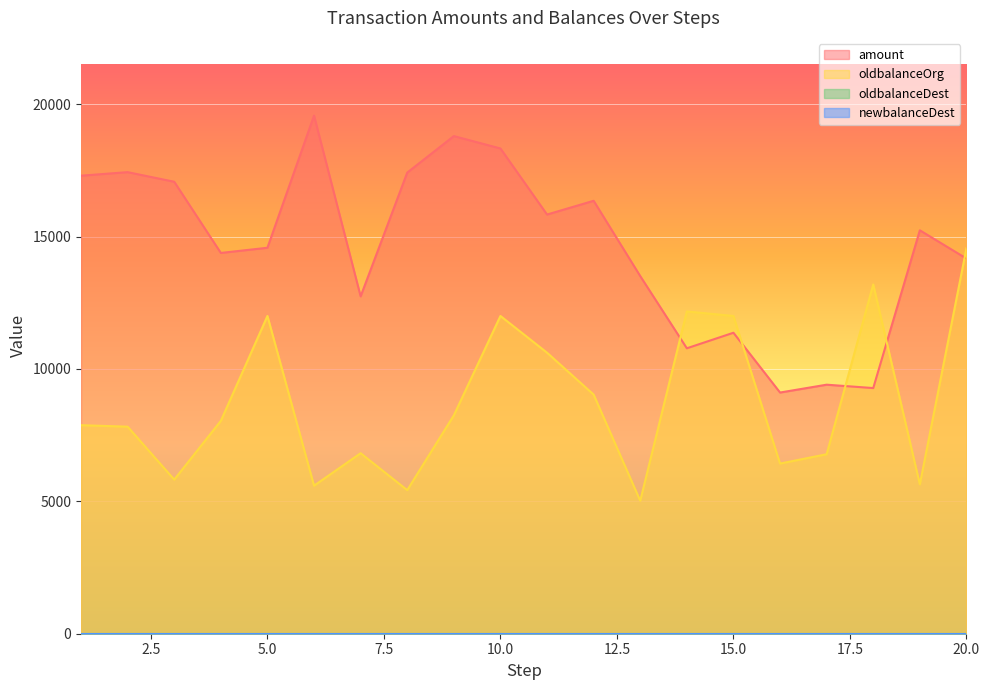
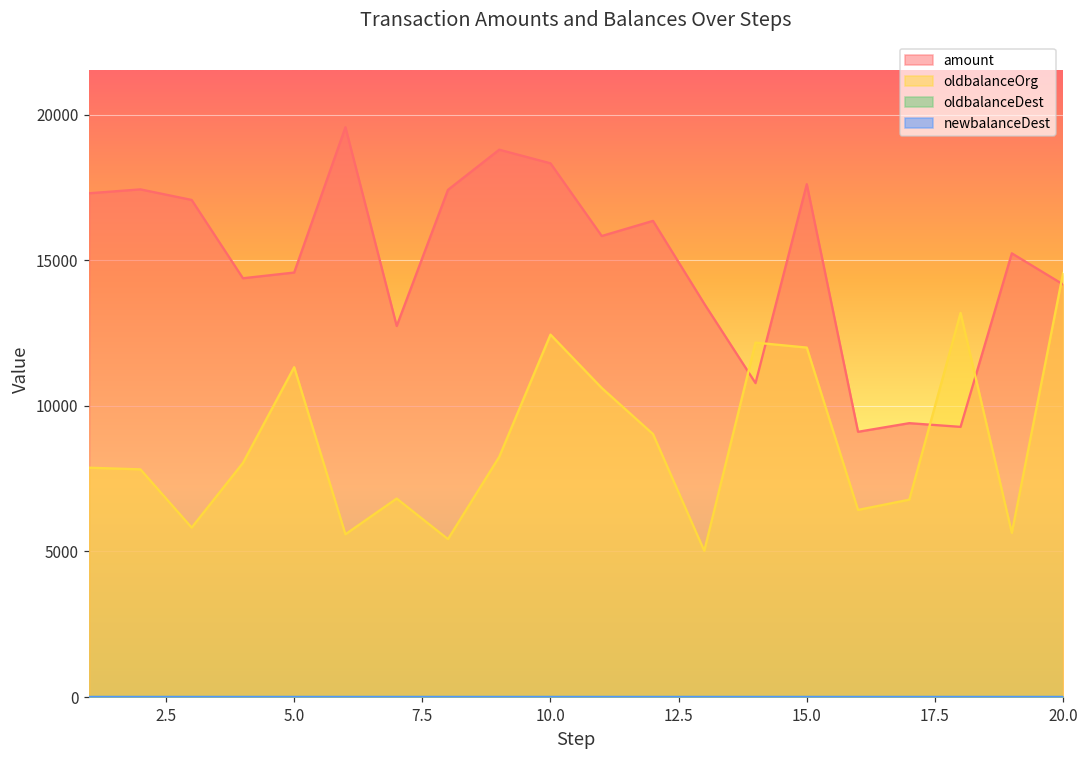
oldbalanceOrg, 5.0: 12000 -> 11300
oldbalanceOrg, 10.0: 12000 -> 12400
amount, 15.0: 11400 -> 17600
